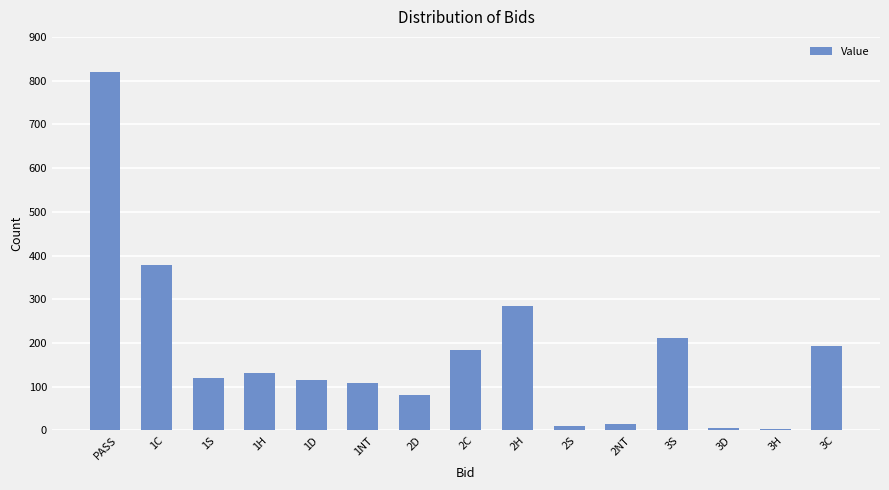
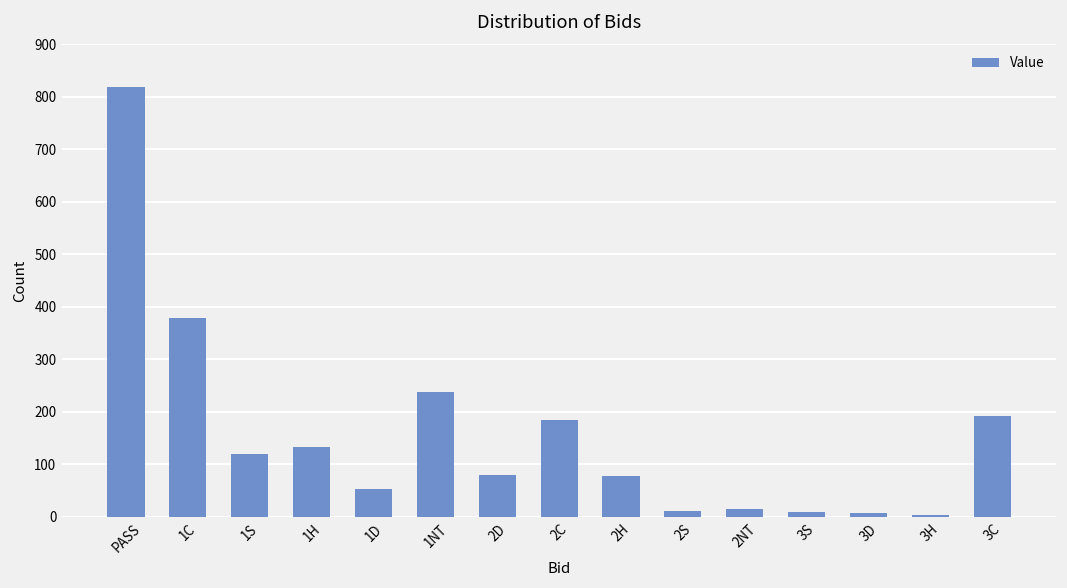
1D: 120 -> 50
1NT: 110 -> 240
2H: 280 -> 80
3S: 210 -> 10
